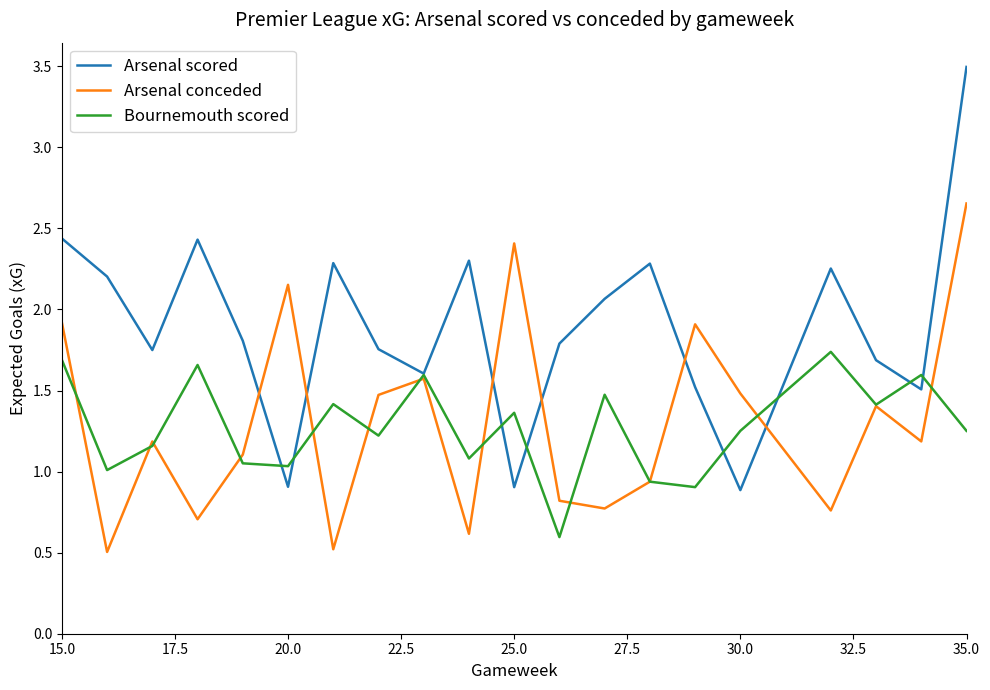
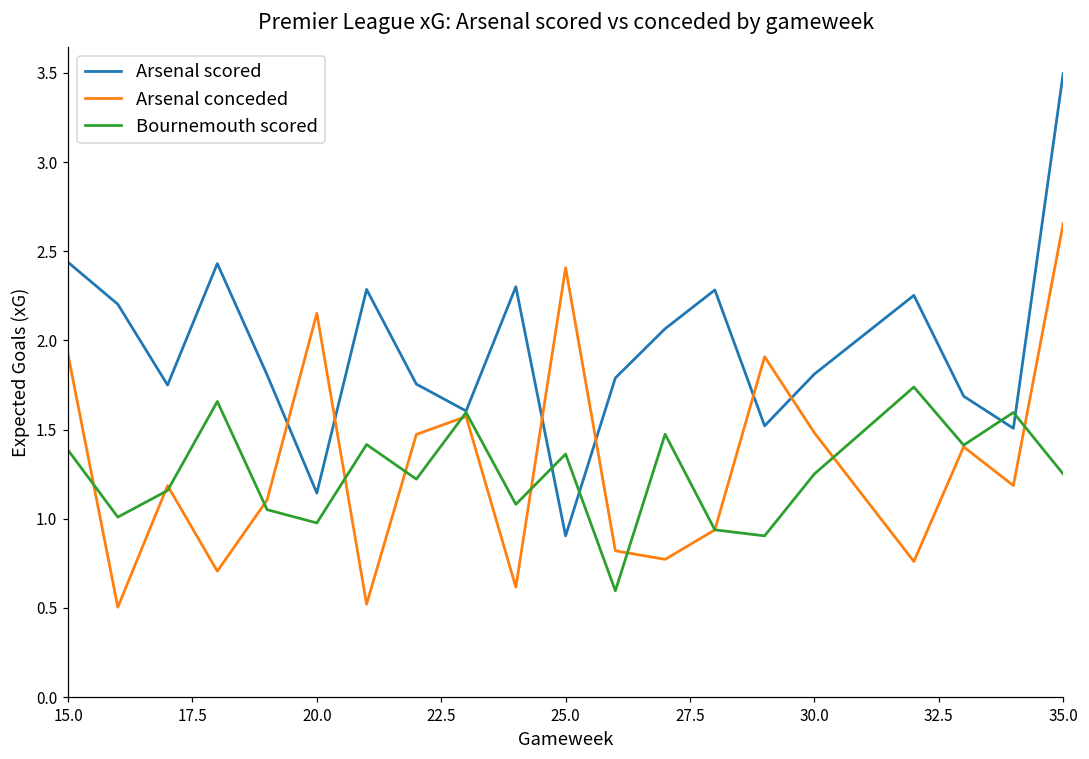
Bournemouth scored, 15.0: 1.69 -> 1.38
Arsenal scored, 20.0: 0.91 -> 1.14
Bournemouth scored, 20.0: 1.03 -> 0.98
Arsenal scored, 30.0: 0.89 -> 1.81
